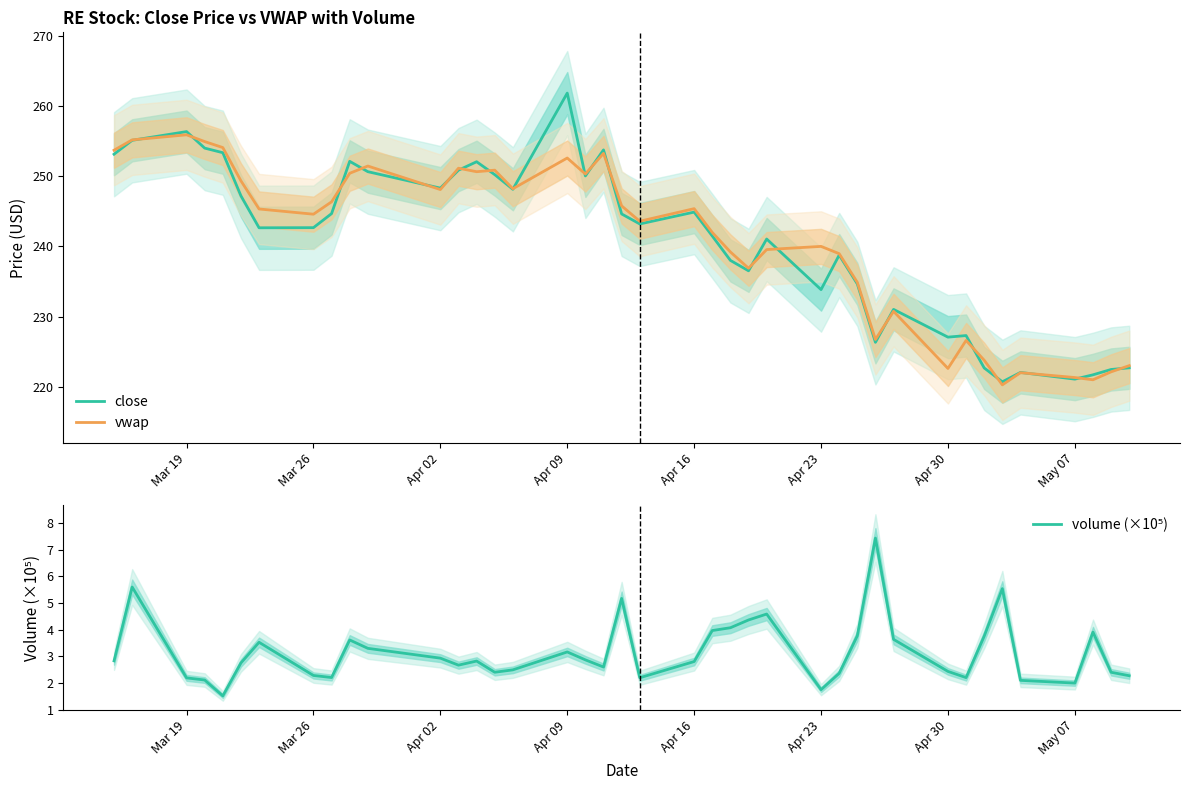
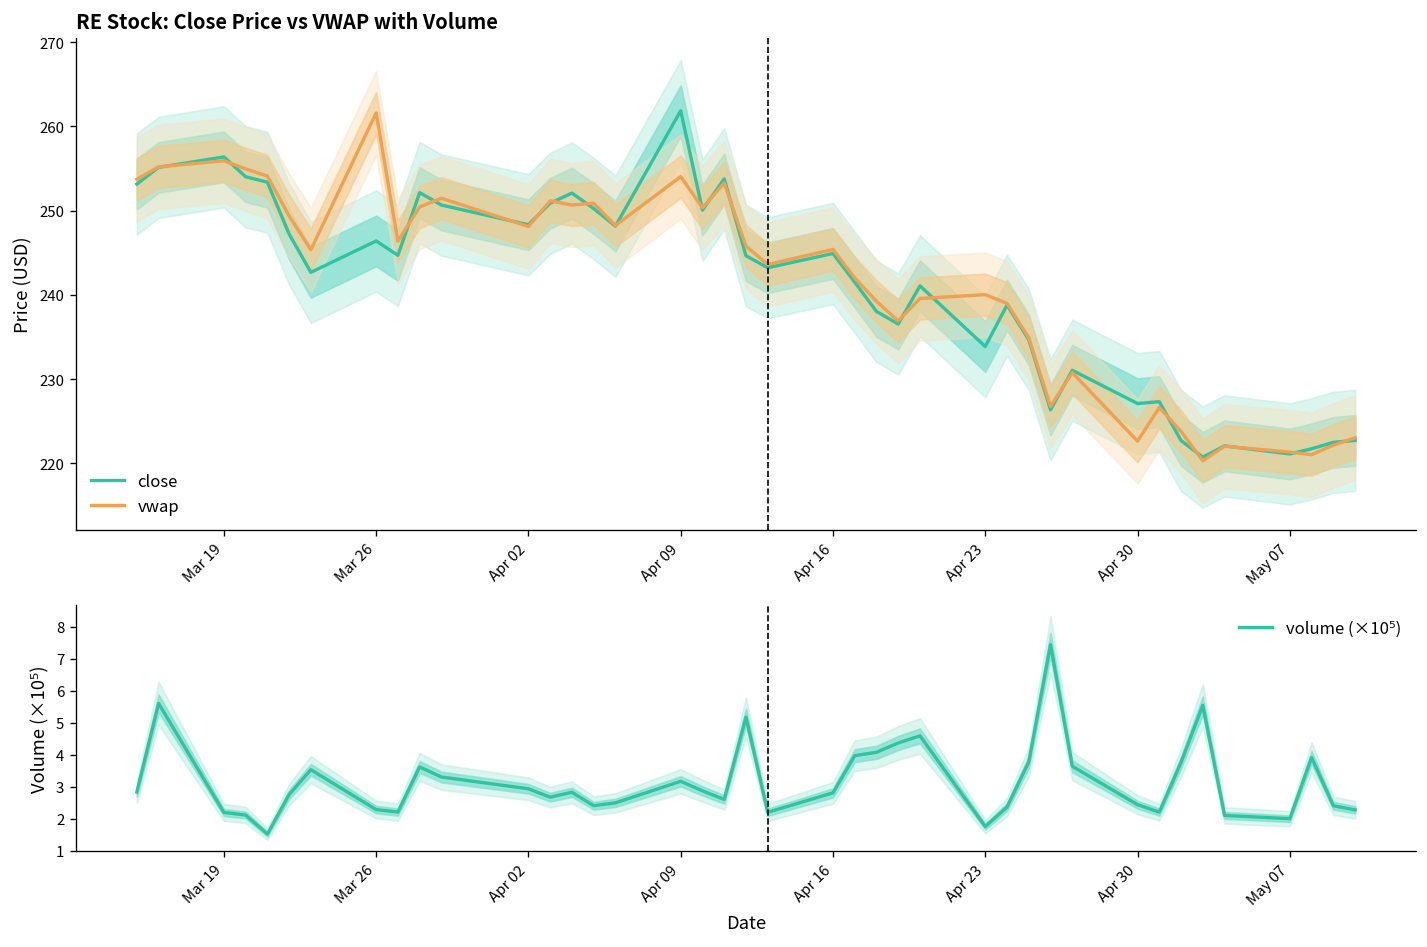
RE Stock: Close Price vs VWAP with Volume, close, Mar 26: 243 -> 246
RE Stock: Close Price vs VWAP with Volume, vwap, Mar 26: 245 -> 262
RE Stock: Close Price vs VWAP with Volume, vwap, Apr 09: 253 -> 254
